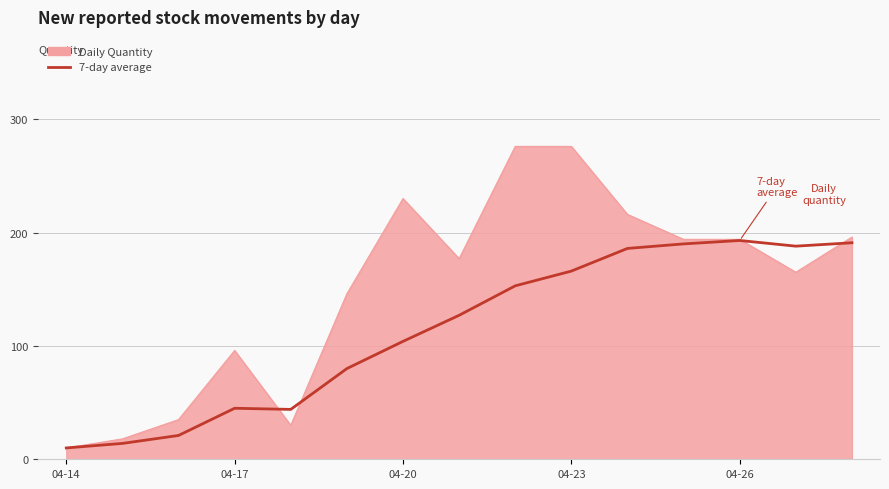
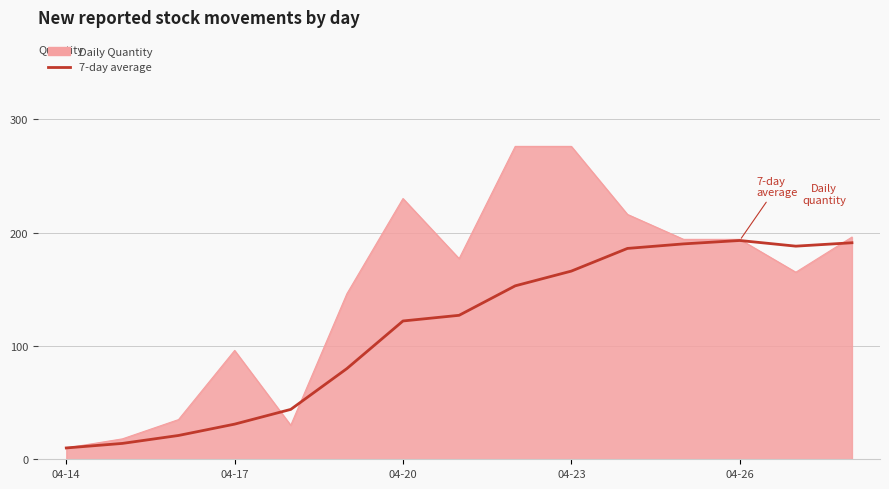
7-day average, 04-17: 45 -> 31
7-day average, 04-20: 104 -> 122
